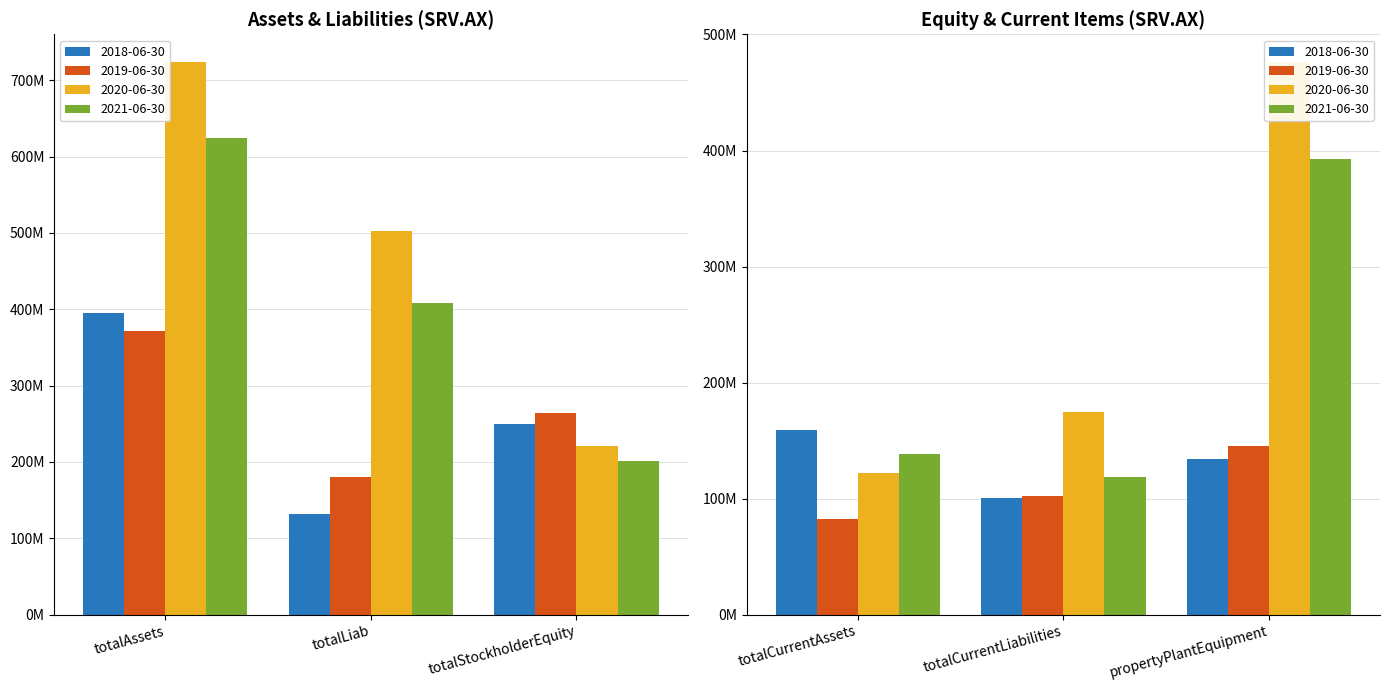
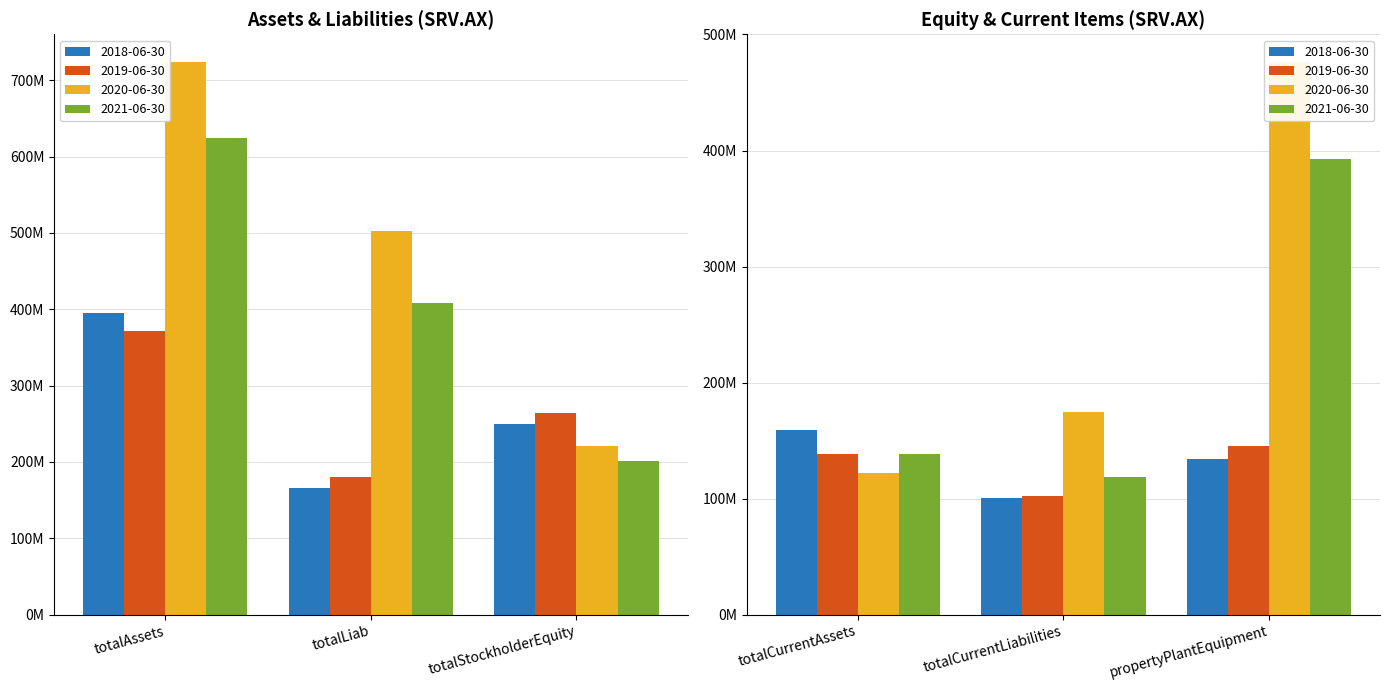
Assets & Liabilities (SRV.AX), 2018-06-30, totalLiab: 130000000 -> 170000000
Equity & Current Items (SRV.AX), 2019-06-30, totalCurrentAssets: 82000000 -> 138000000
